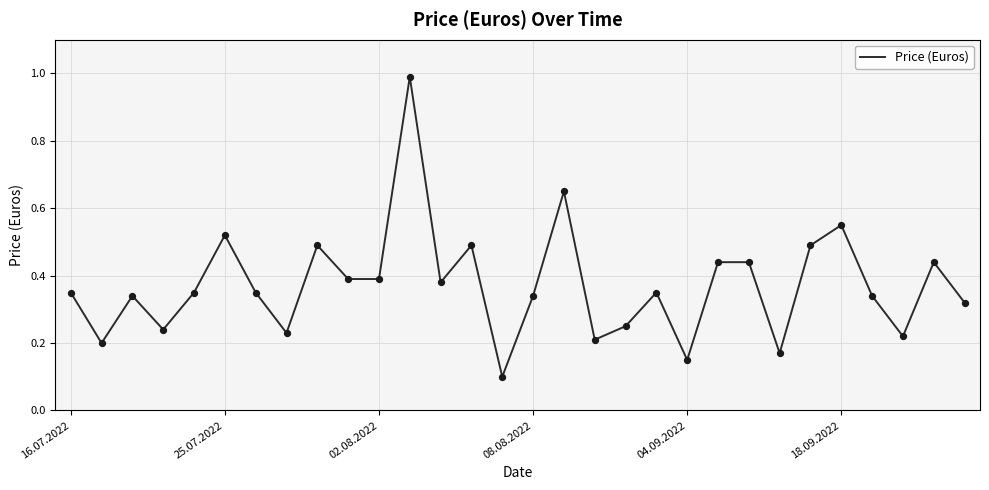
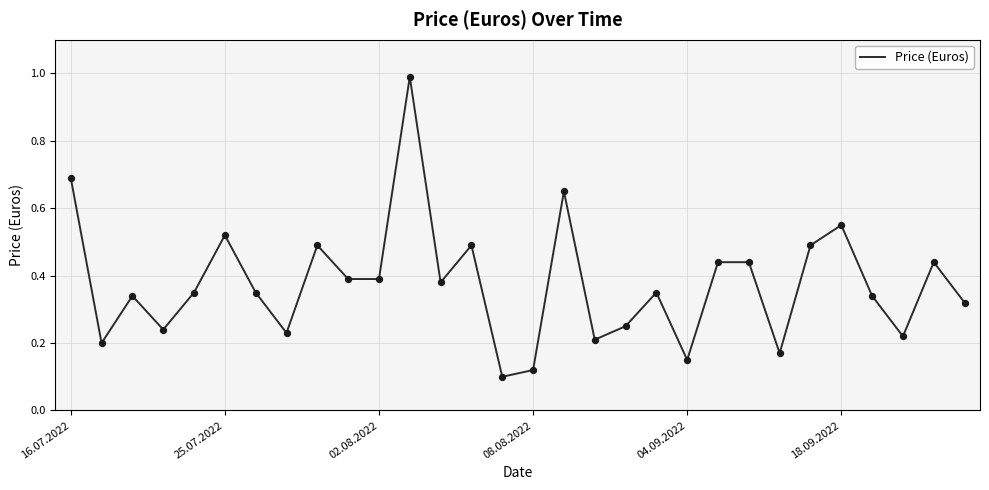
16.07.2022: 0.35 -> 0.69
08.08.2022: 0.34 -> 0.12
